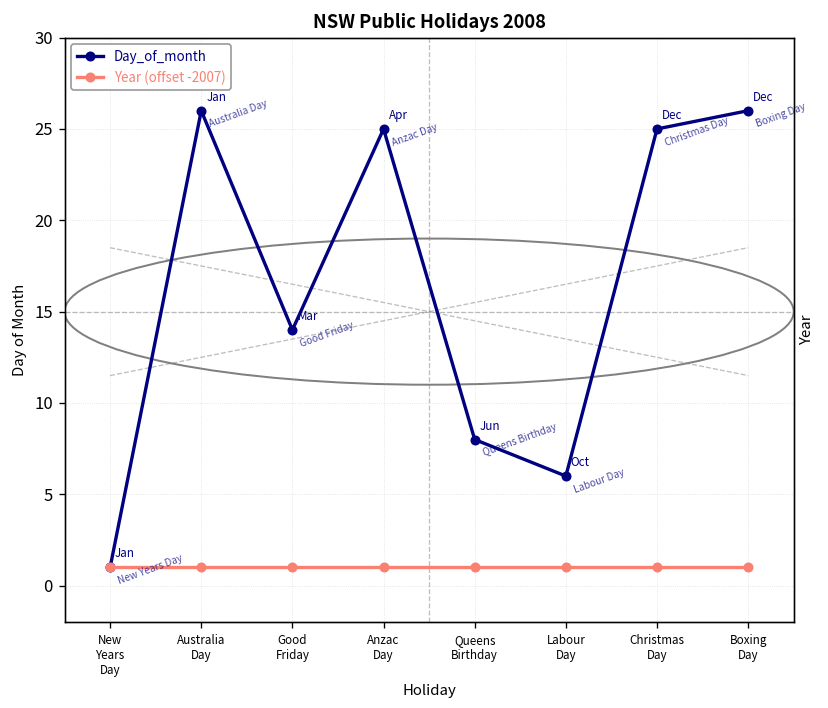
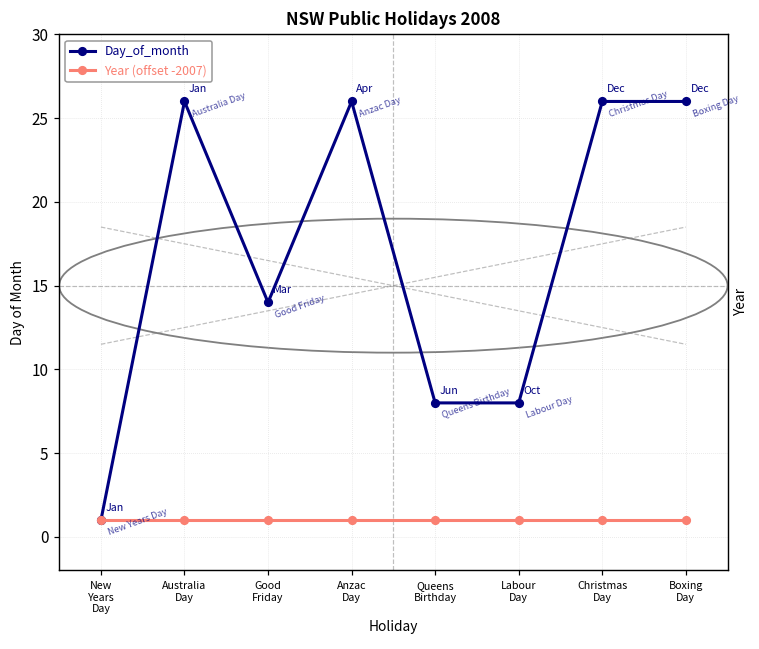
Day_of_month, Anzac Day: 25 -> 26
Day_of_month, Labour Day: 6 -> 8
Day_of_month, Christmas Day: 25 -> 26
